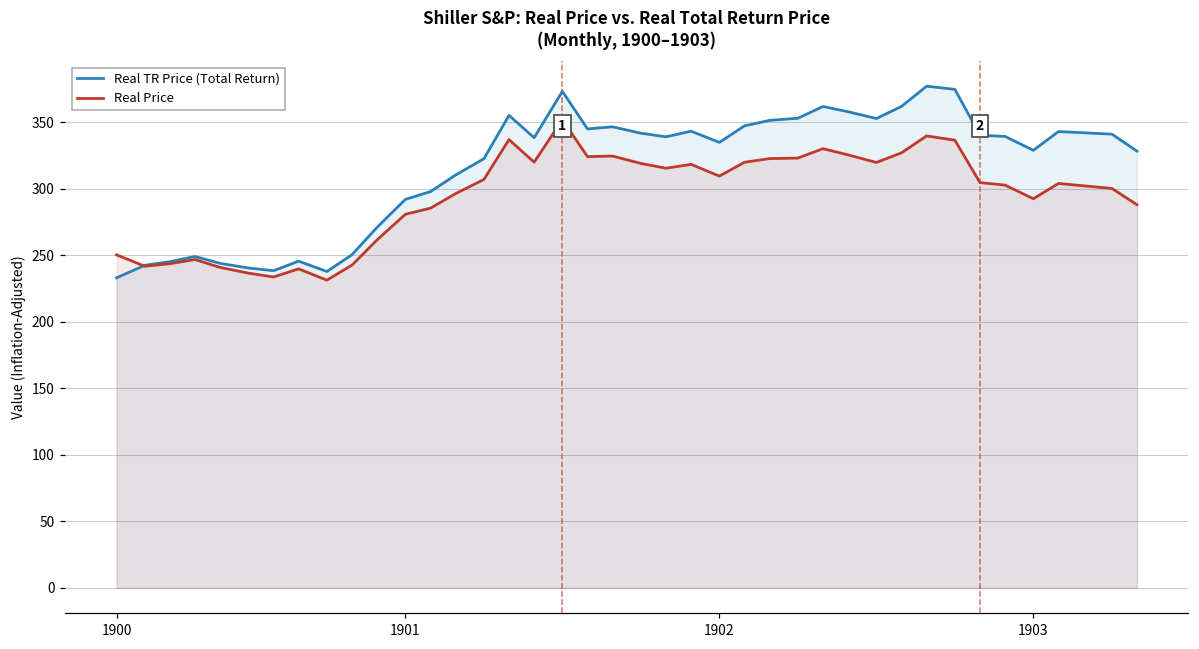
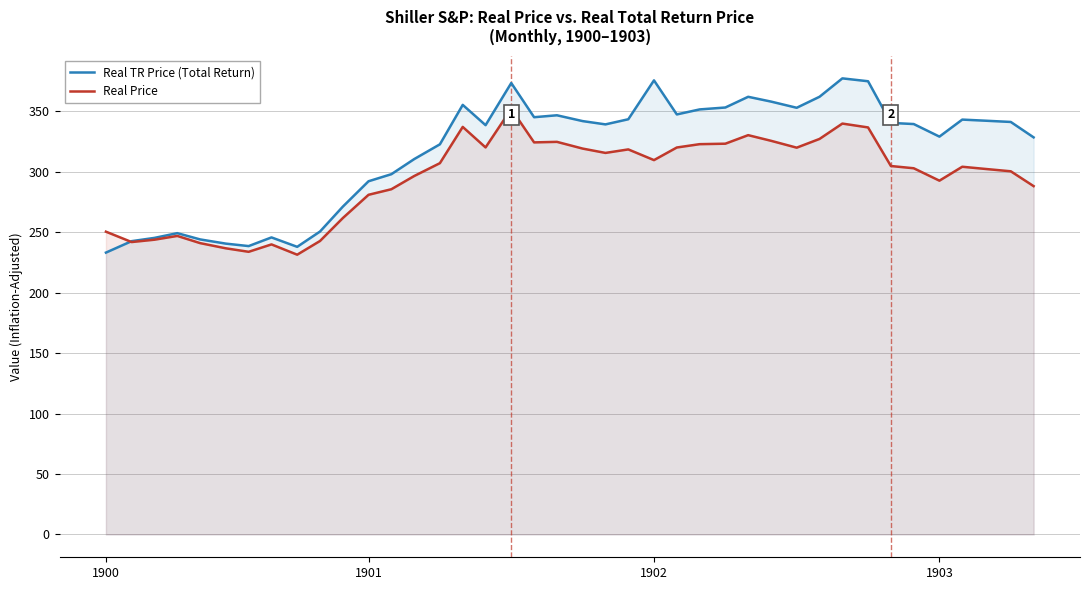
Real TR Price (Total Return), 1902: 335 -> 376
